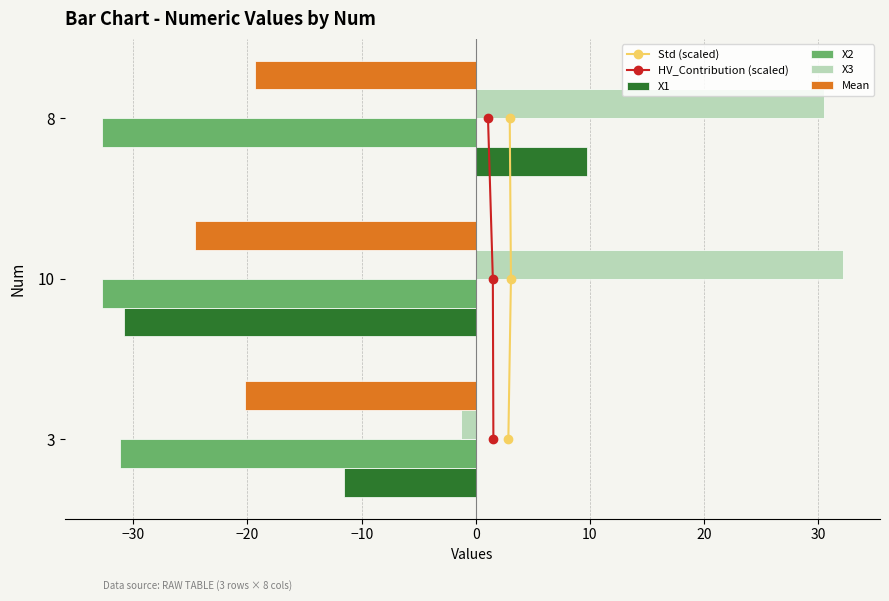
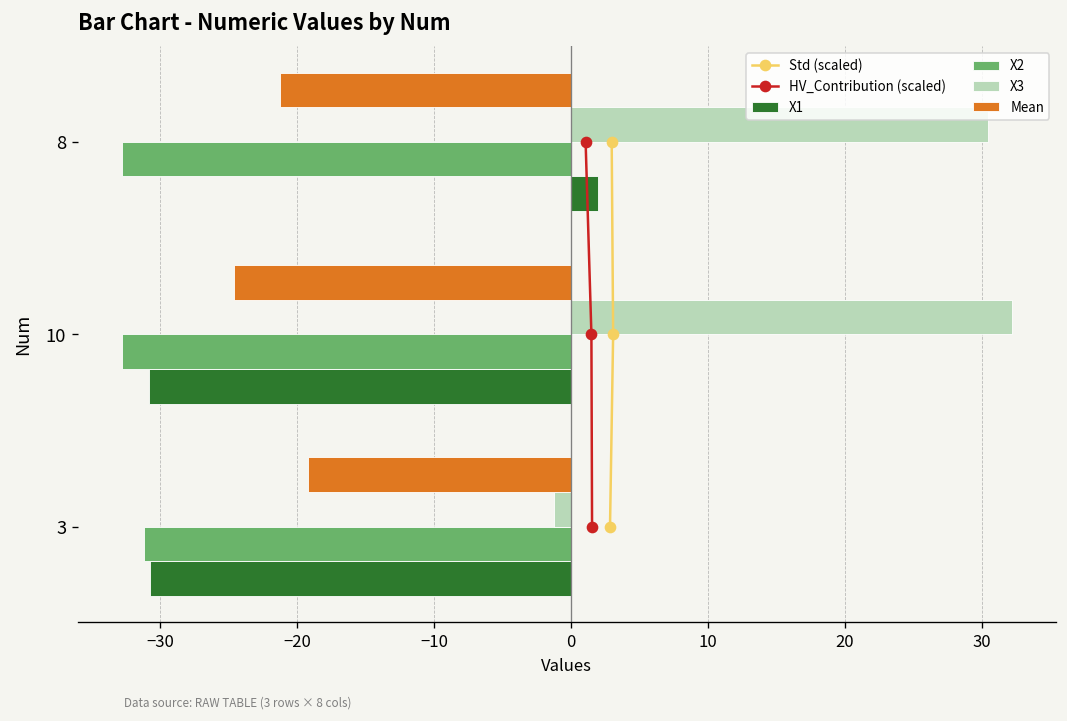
Mean, 8: -19.3 -> -21.2
X1, 8: 9.7 -> 2.0
Mean, 3: -20.2 -> -19.2
X1, 3: -11.6 -> -30.7
